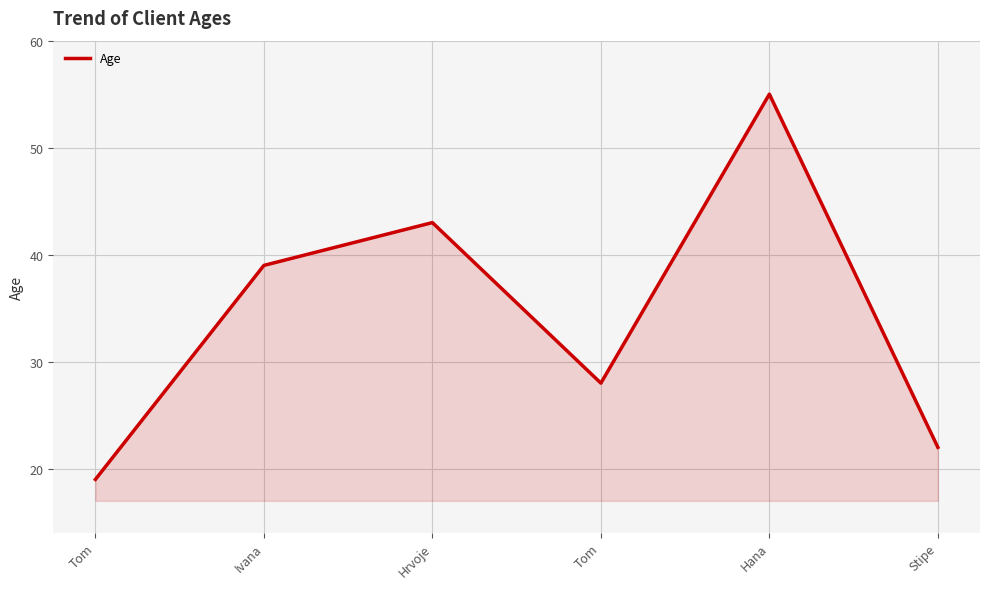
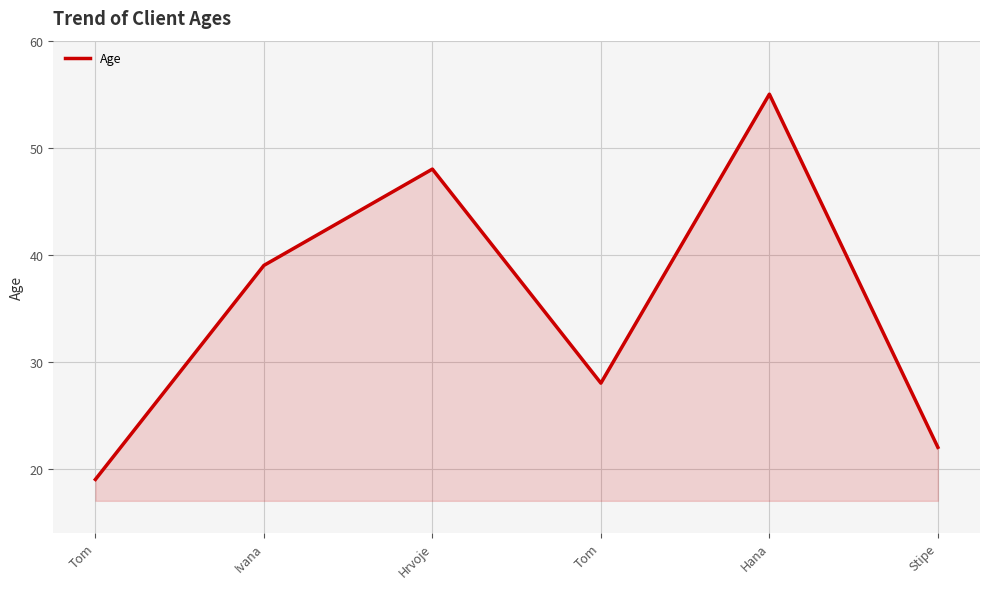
Hrvoje: 43 -> 48
